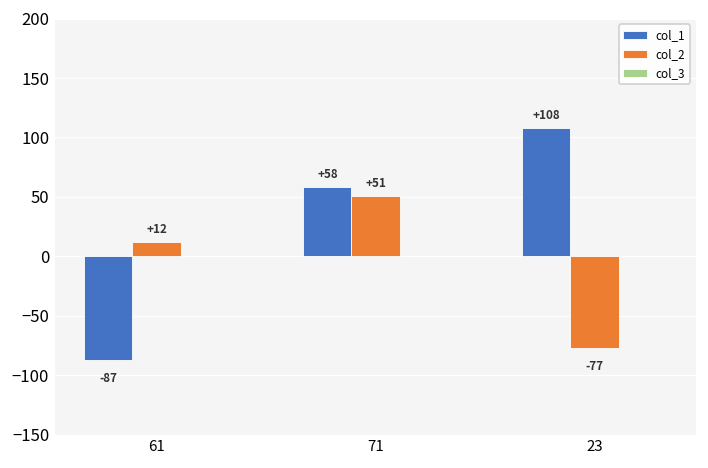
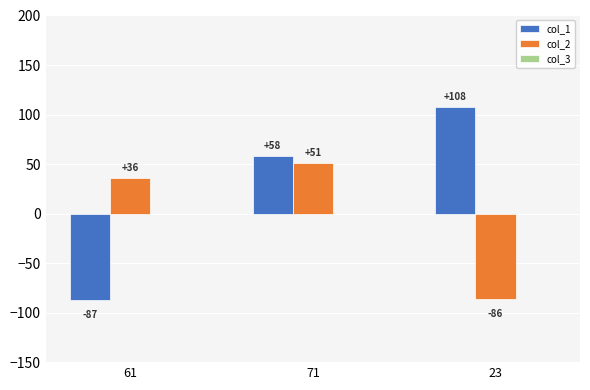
col_2, 61: +12 -> +36
col_2, 23: -77 -> -86
